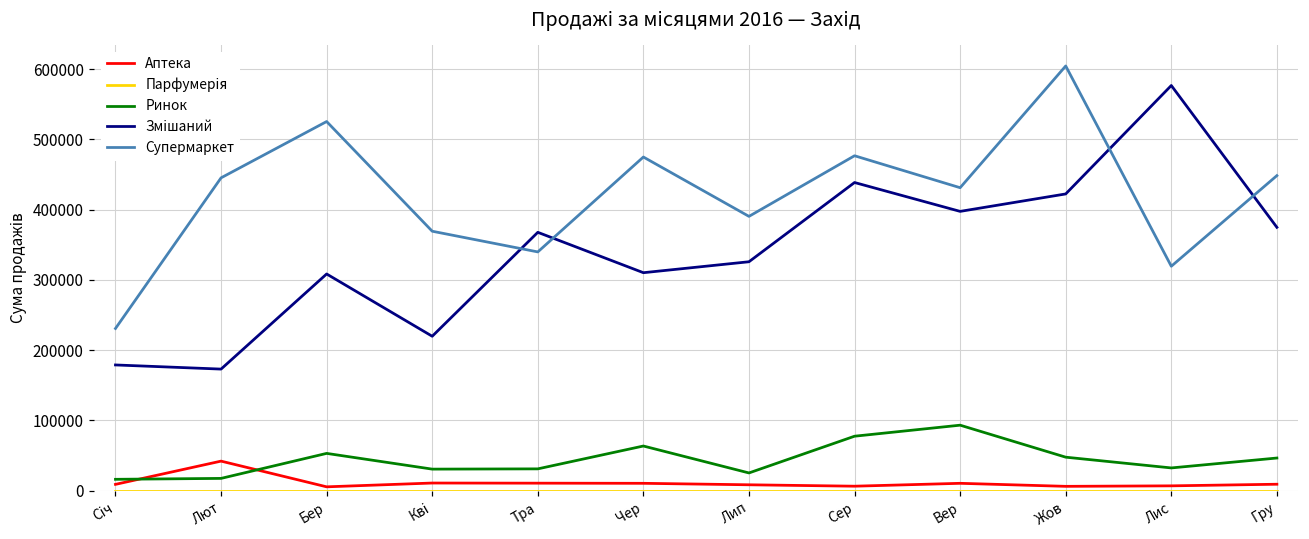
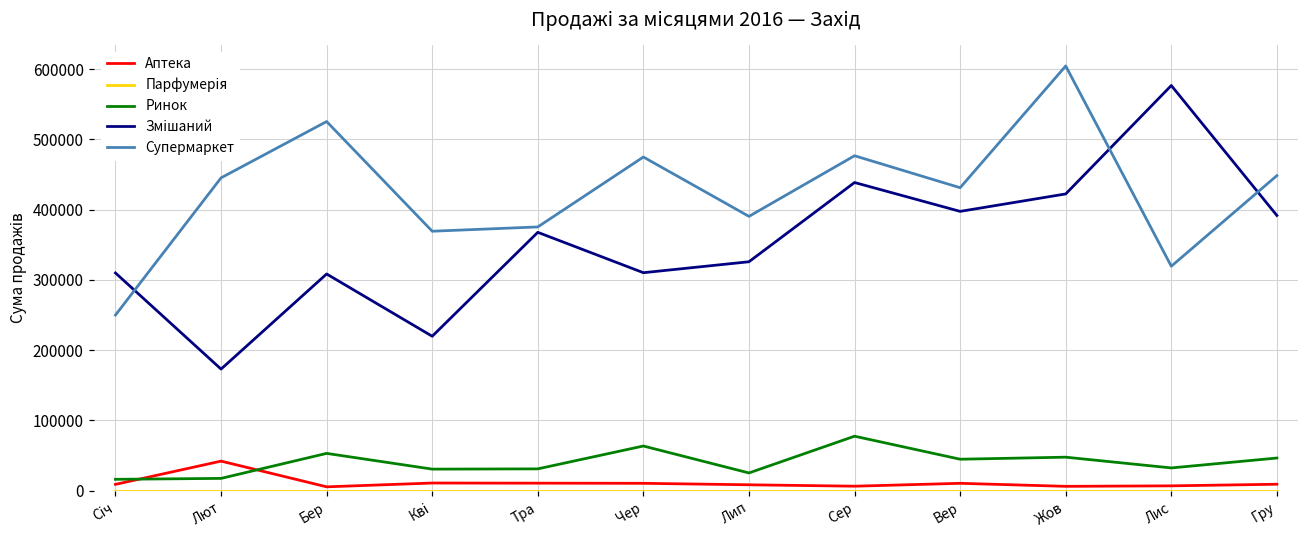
Змішаний, Січ: 180000 -> 310000
Супермаркет, Січ: 230000 -> 250000
Супермаркет, Тра: 340000 -> 380000
Ринок, Вер: 90000 -> 40000
Змішаний, Гру: 370000 -> 390000
